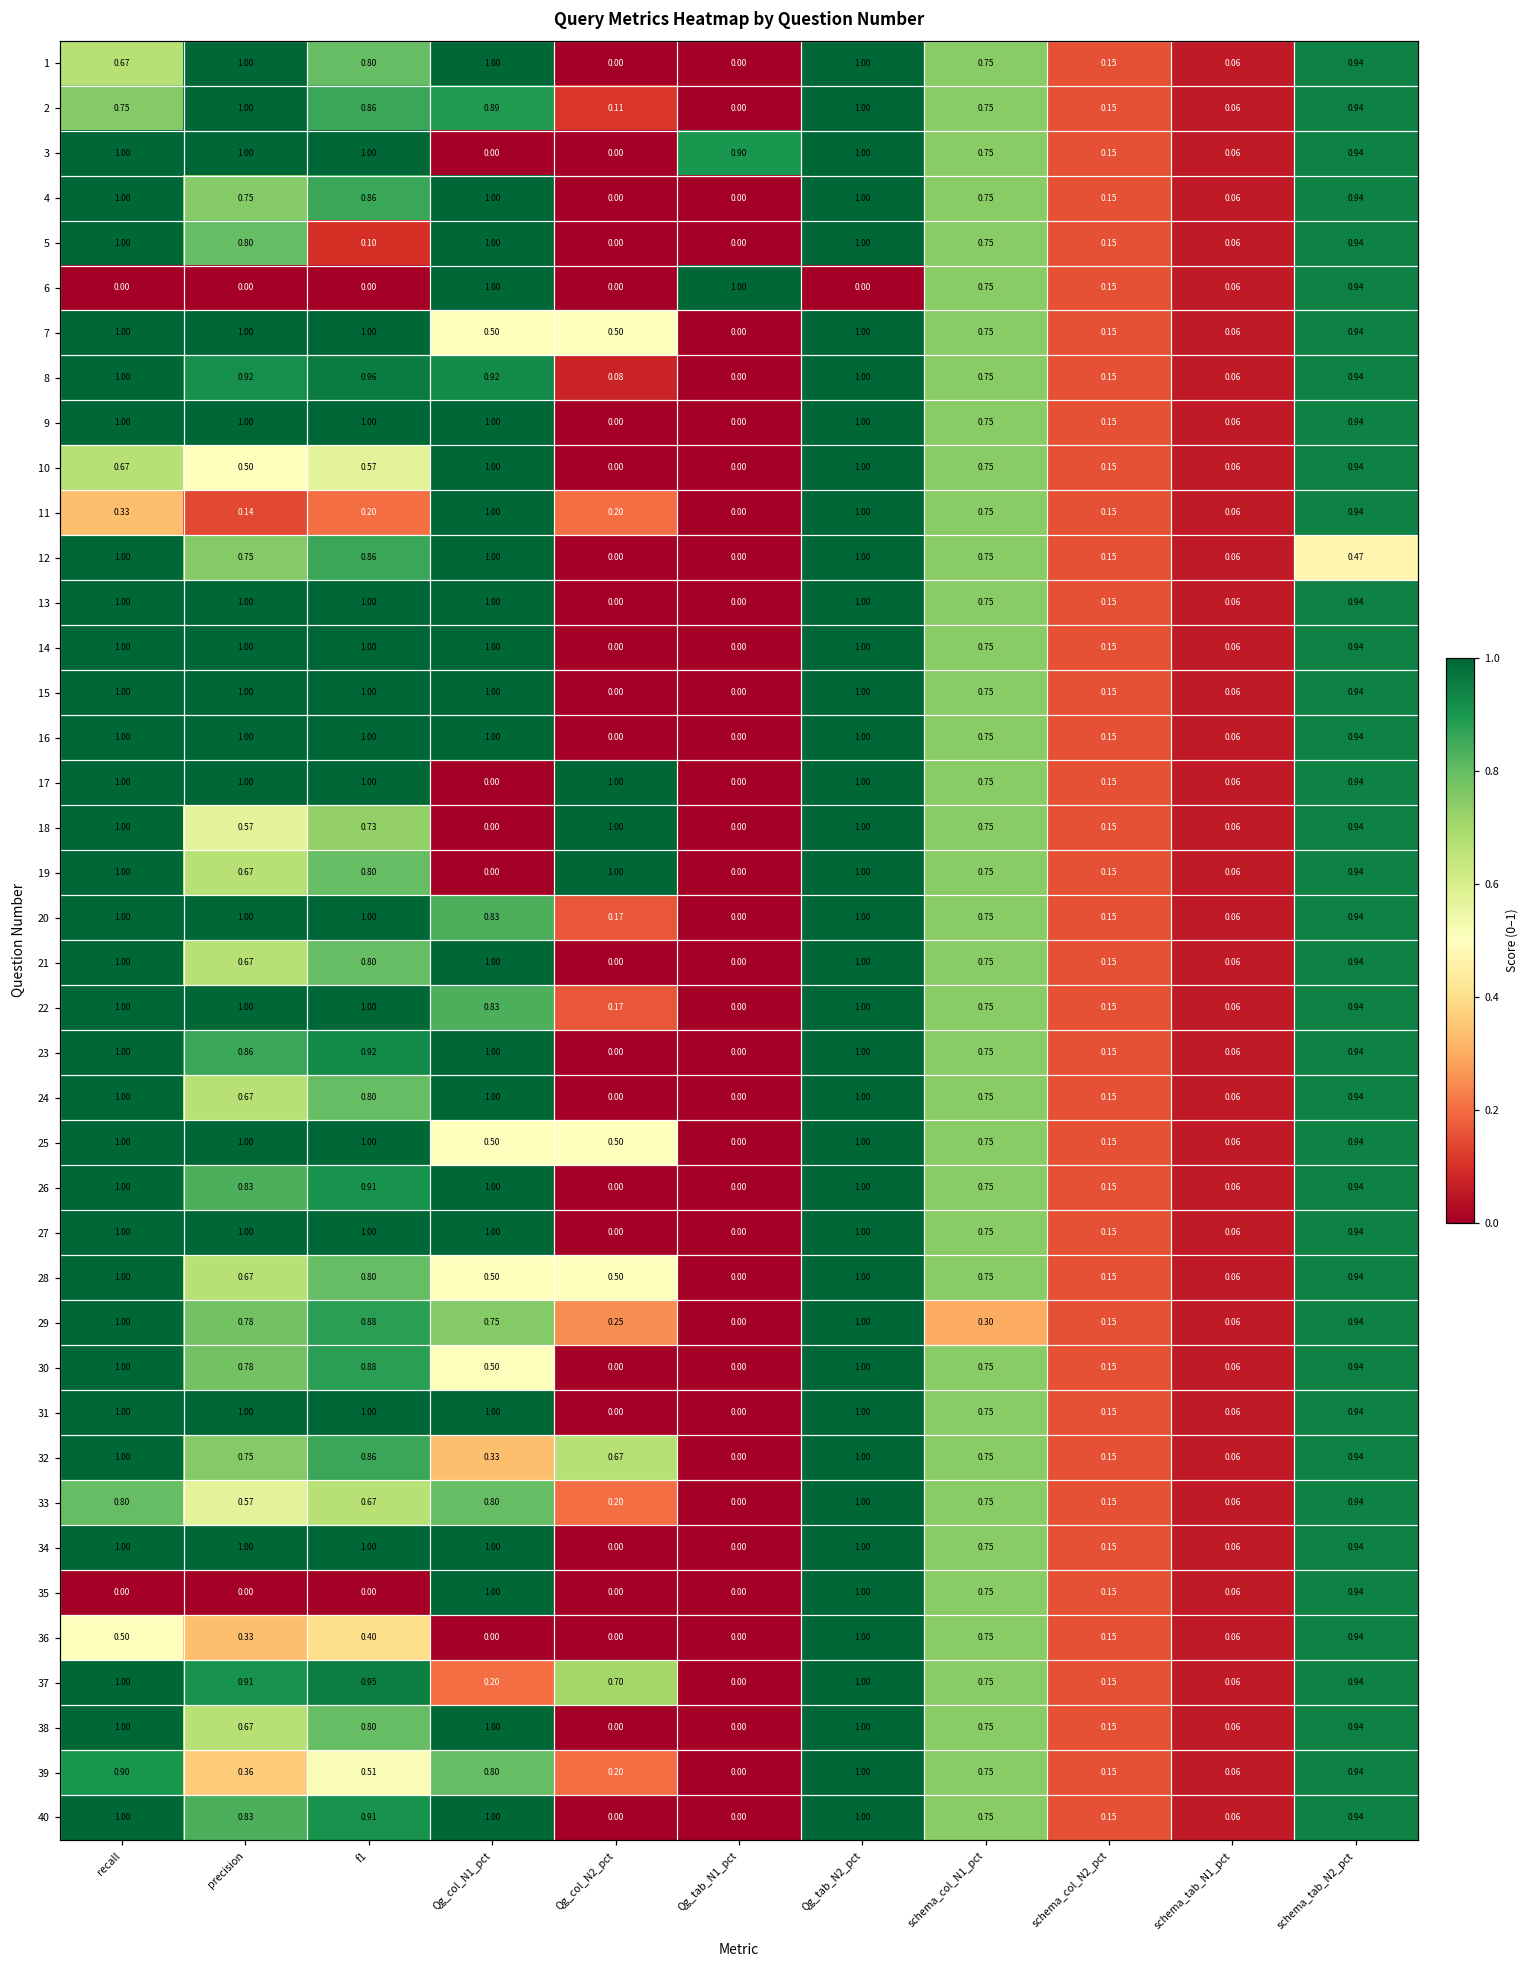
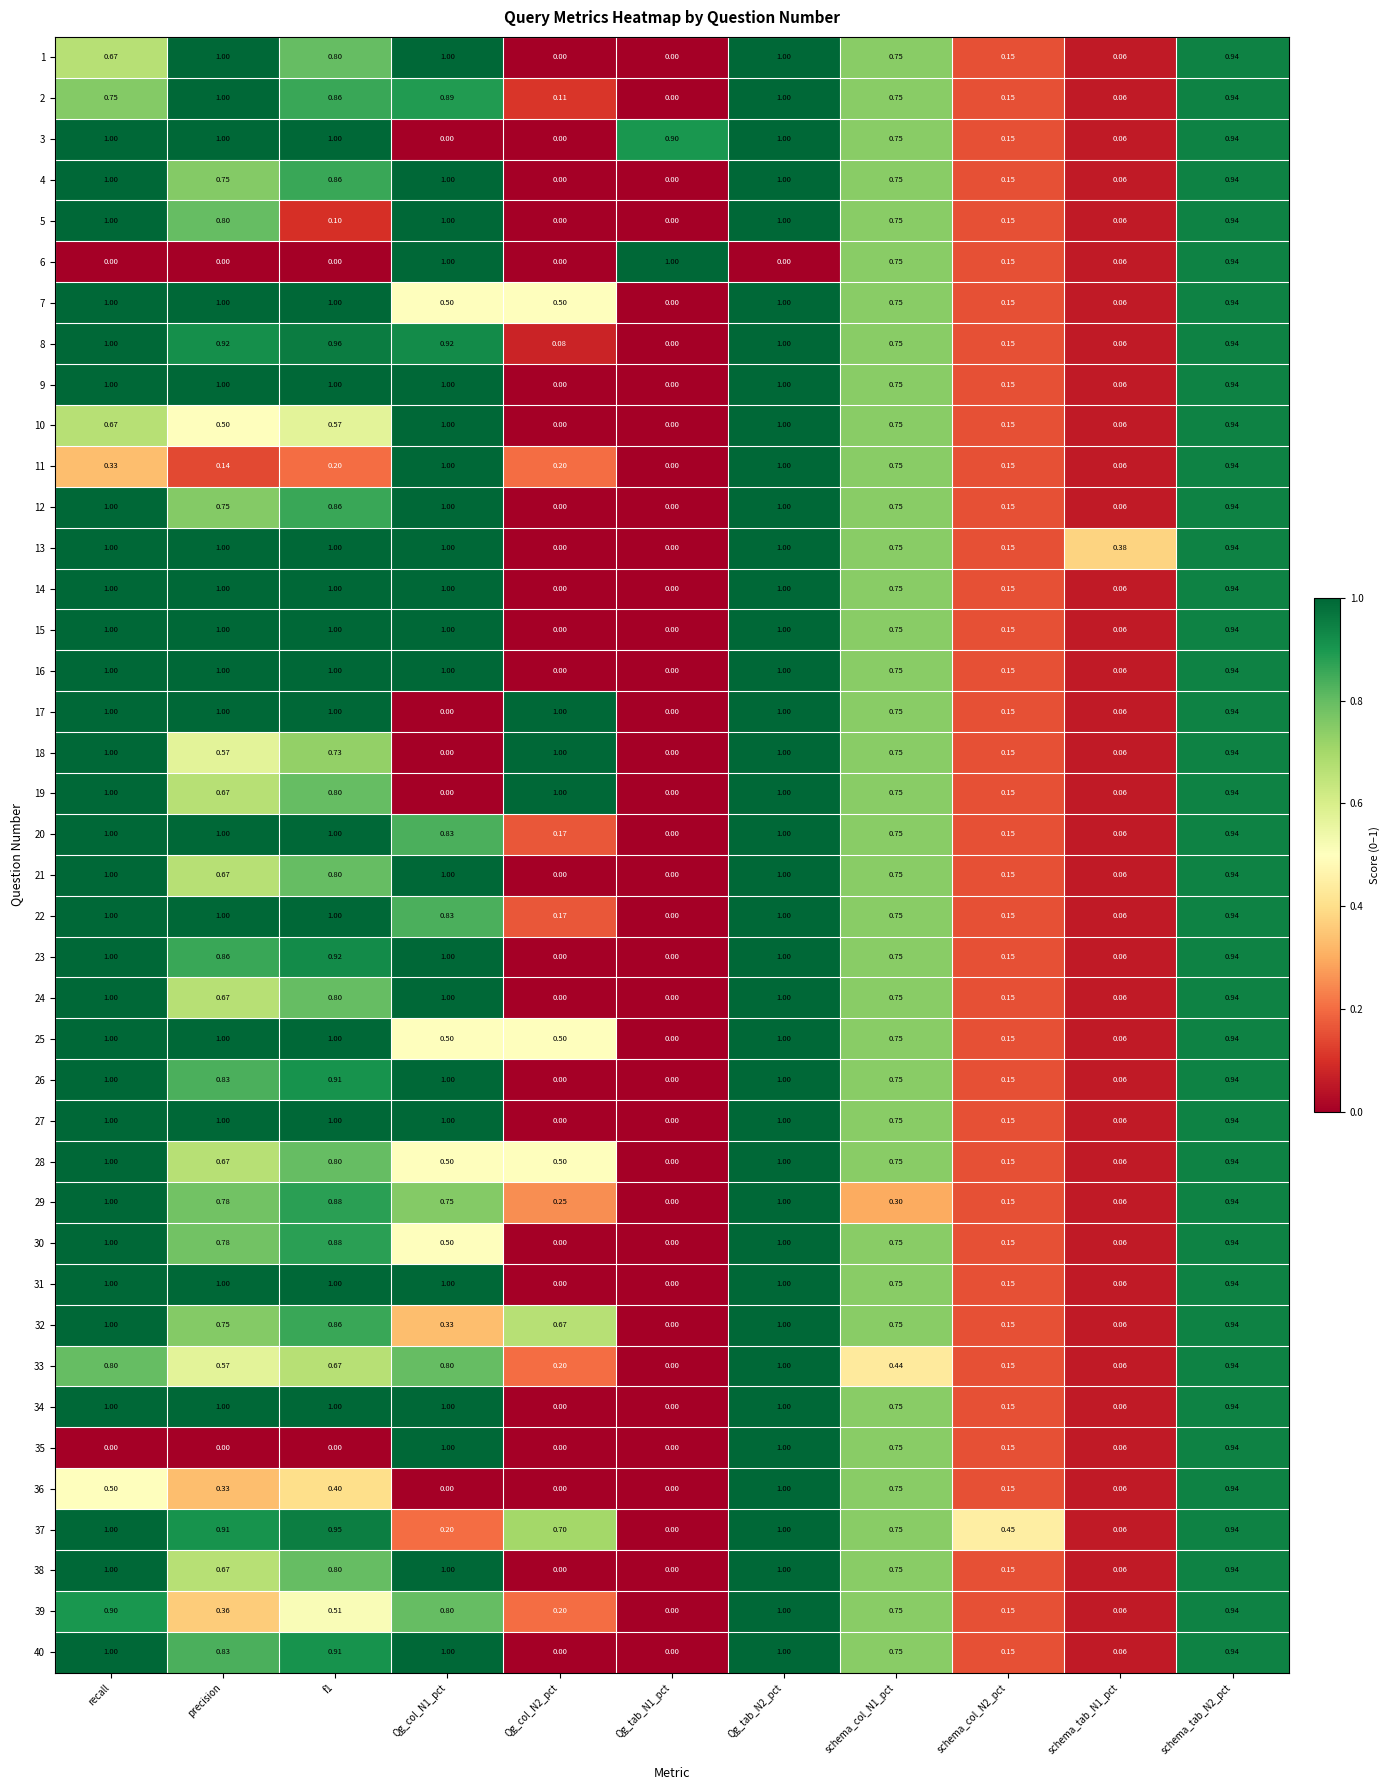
12, schema_tab_N2_pct: 0.47 -> 0.94
13, schema_tab_N1_pct: 0.06 -> 0.38
33, schema_col_N1_pct: 0.75 -> 0.44
37, schema_col_N2_pct: 0.15 -> 0.45
